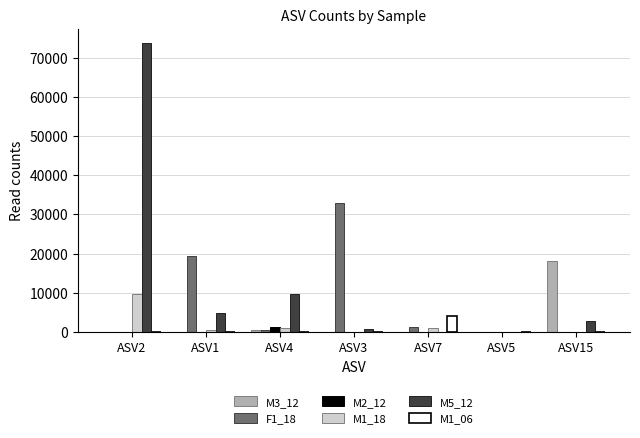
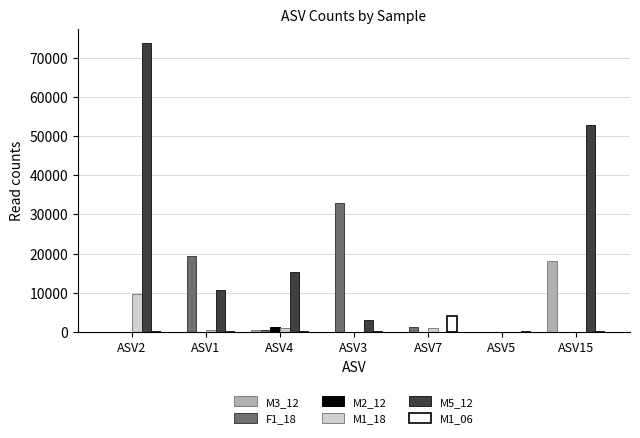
M5_12, ASV1: 5000 -> 11000
M5_12, ASV4: 10000 -> 15000
M5_12, ASV3: 1000 -> 3000
M5_12, ASV15: 3000 -> 53000
